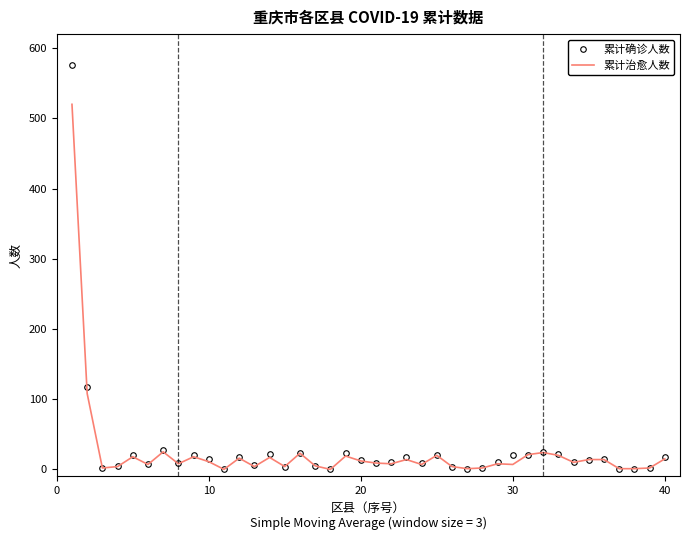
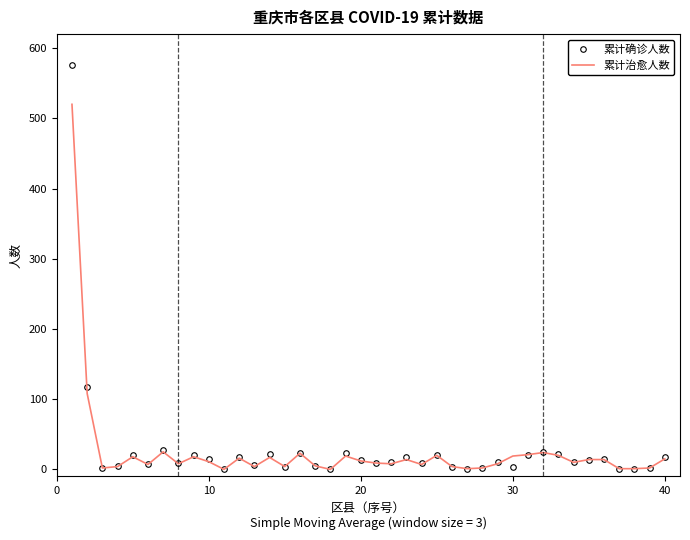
累计确诊人数, 30: 20 -> 0
累计治愈人数, 30: 10 -> 20
